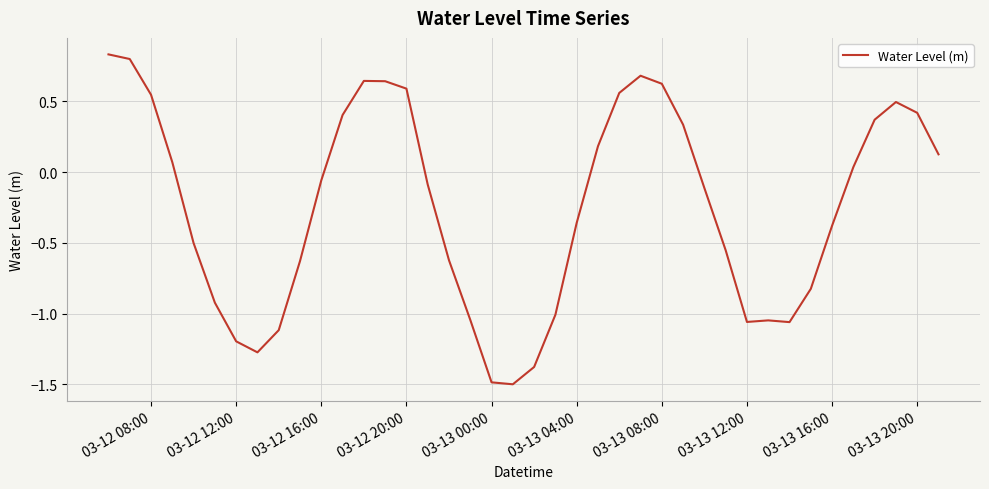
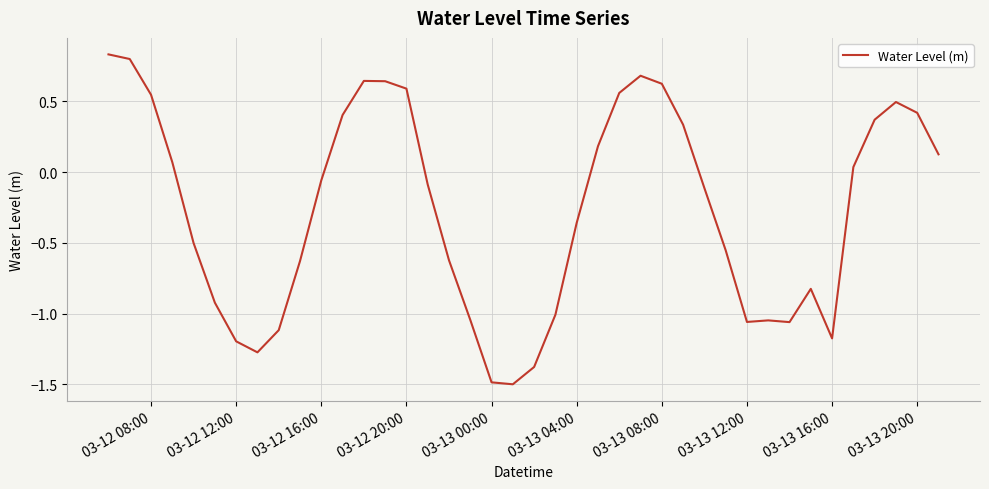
03-13 16:00: -0.38 -> -1.18
